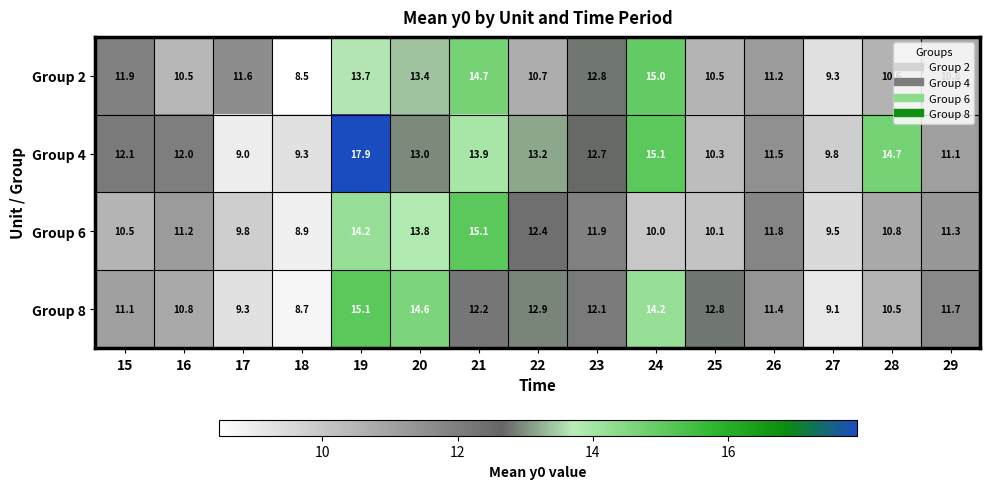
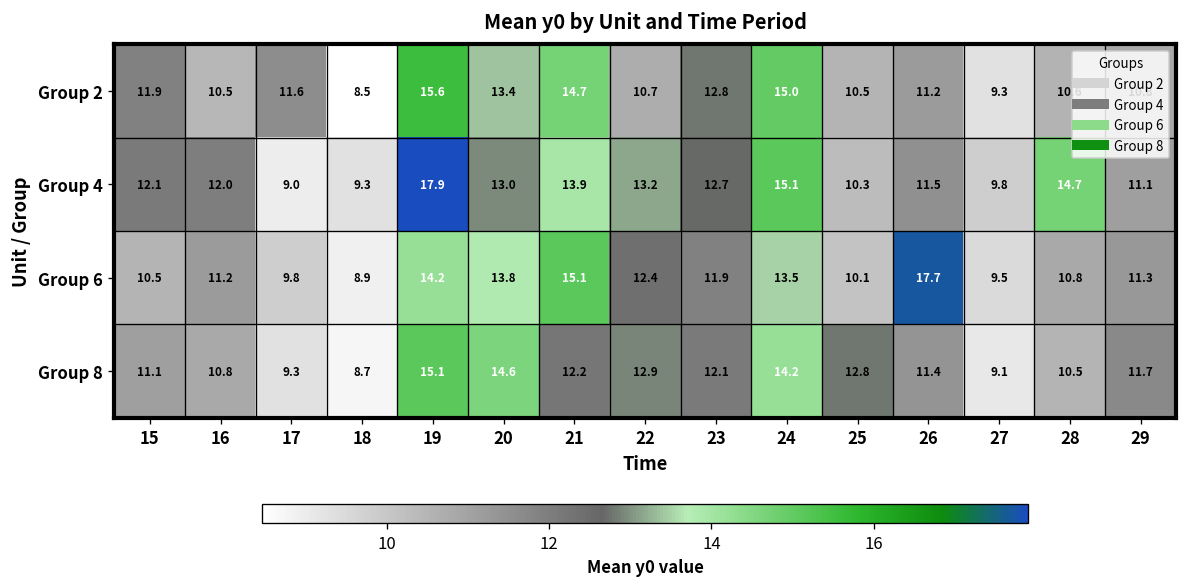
Group 2, 19: 13.7 -> 15.6
Group 6, 24: 10.0 -> 13.5
Group 6, 26: 11.8 -> 17.7
